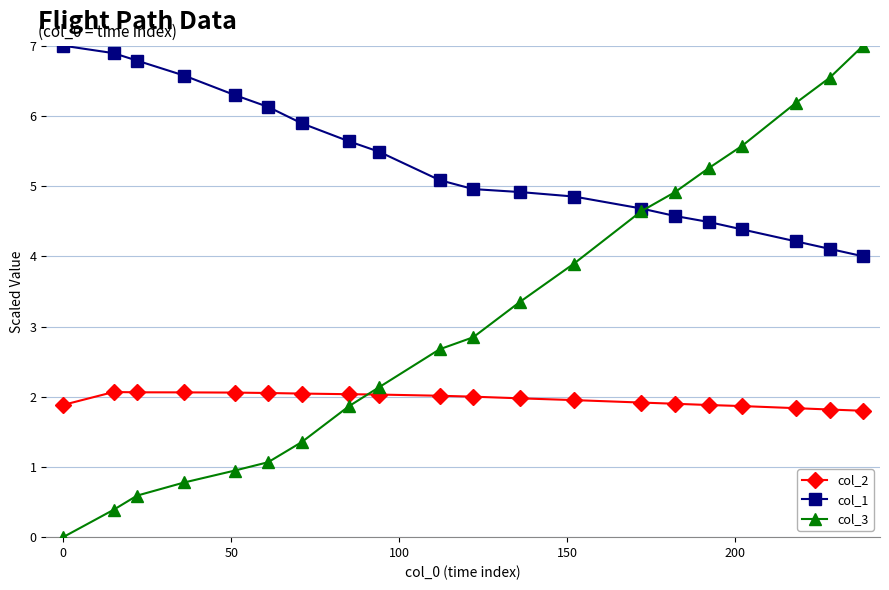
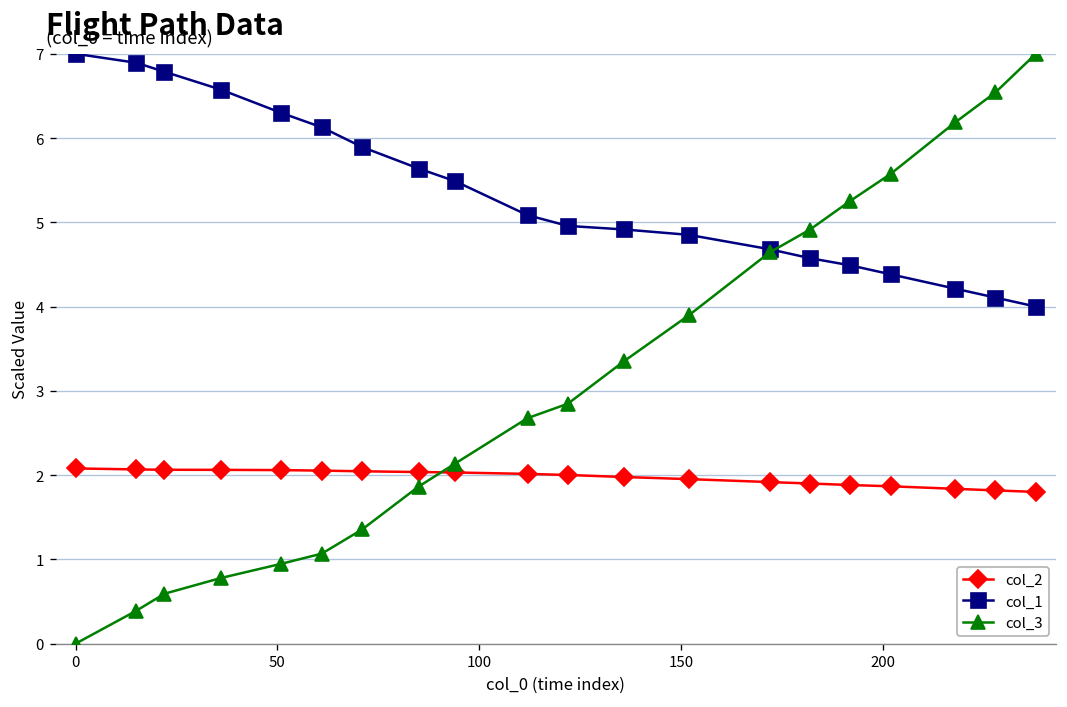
col_2, 0: 1.9 -> 2.1
